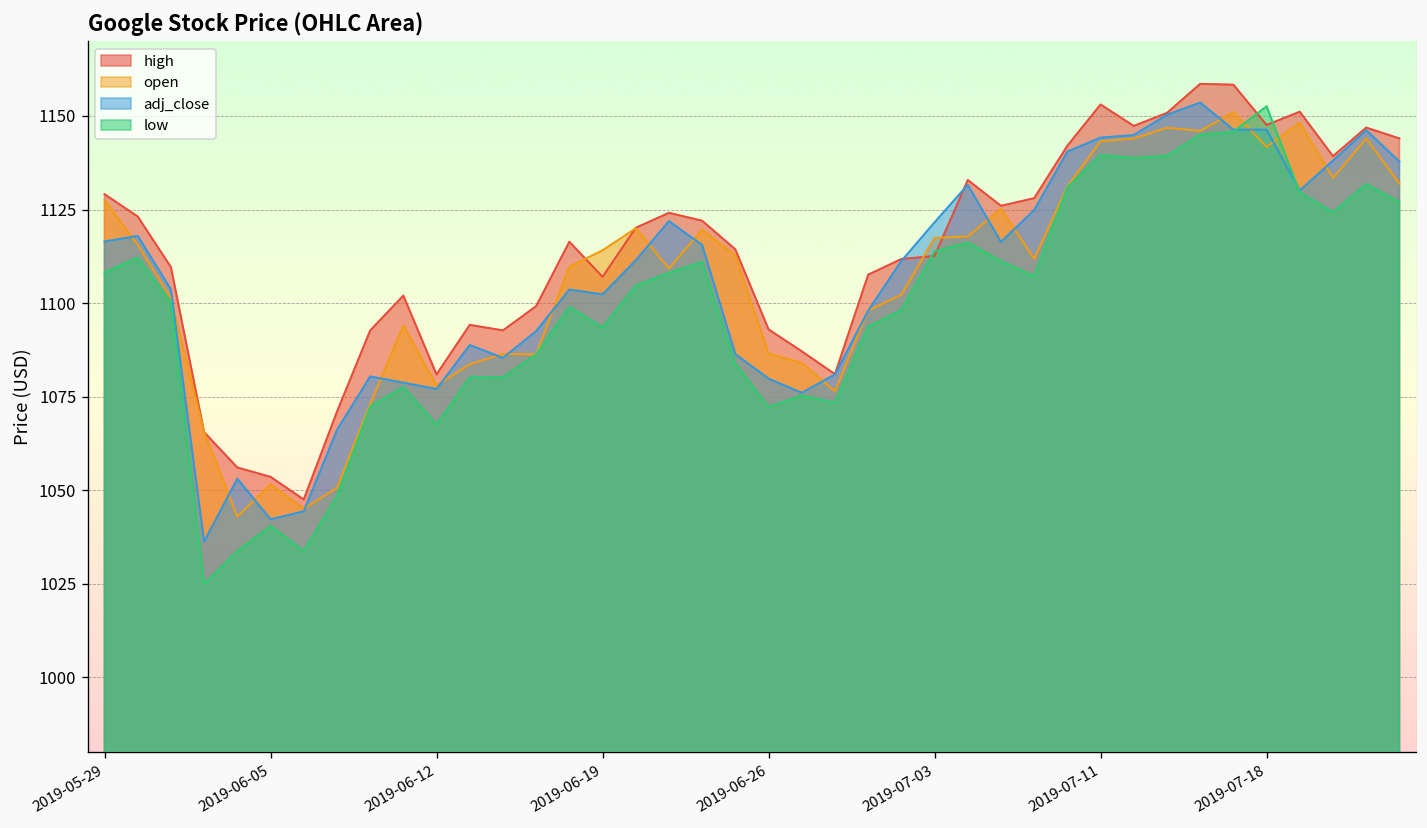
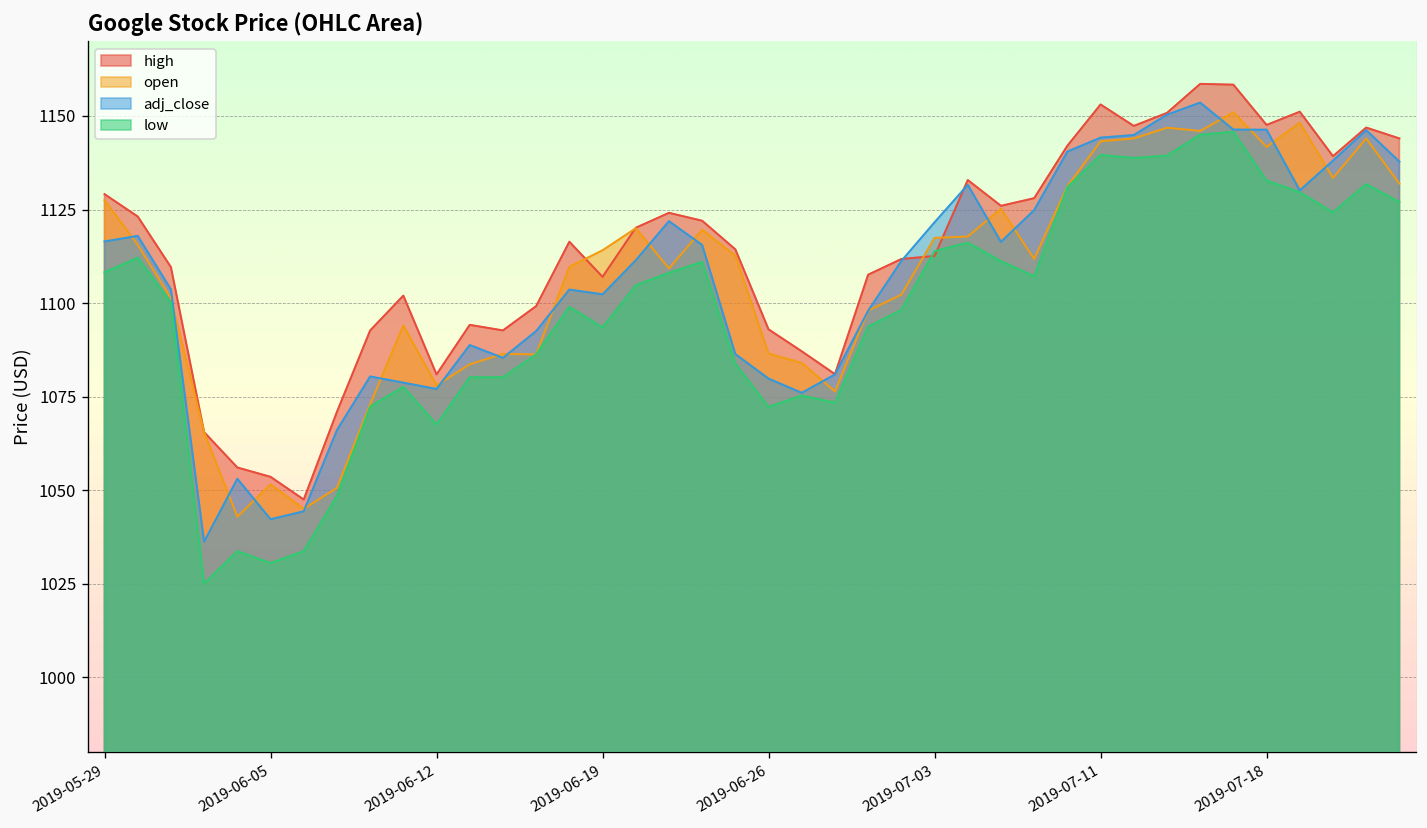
low, 2019-06-05: 1040 -> 1030
low, 2019-07-18: 1153 -> 1133
